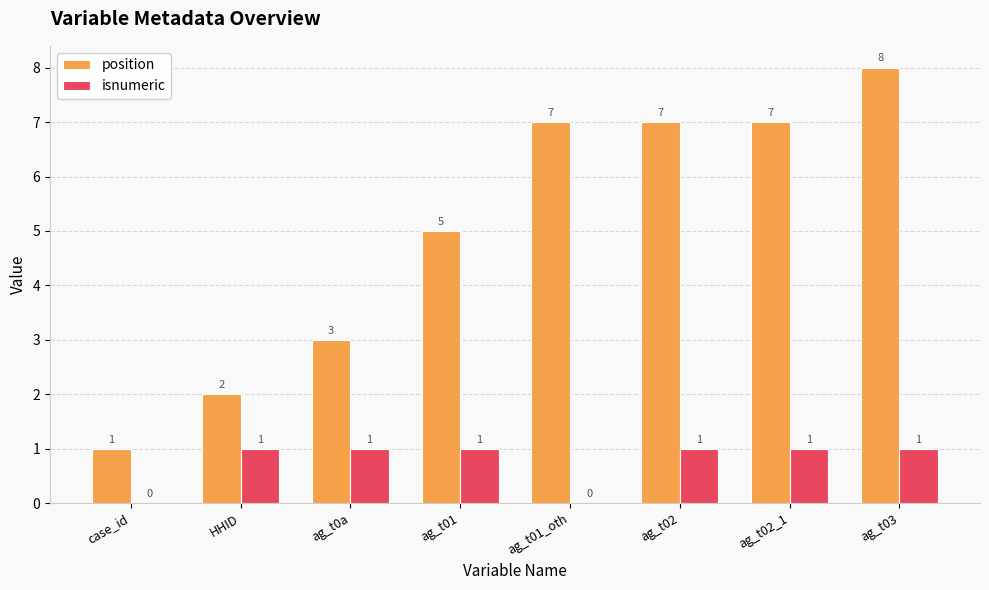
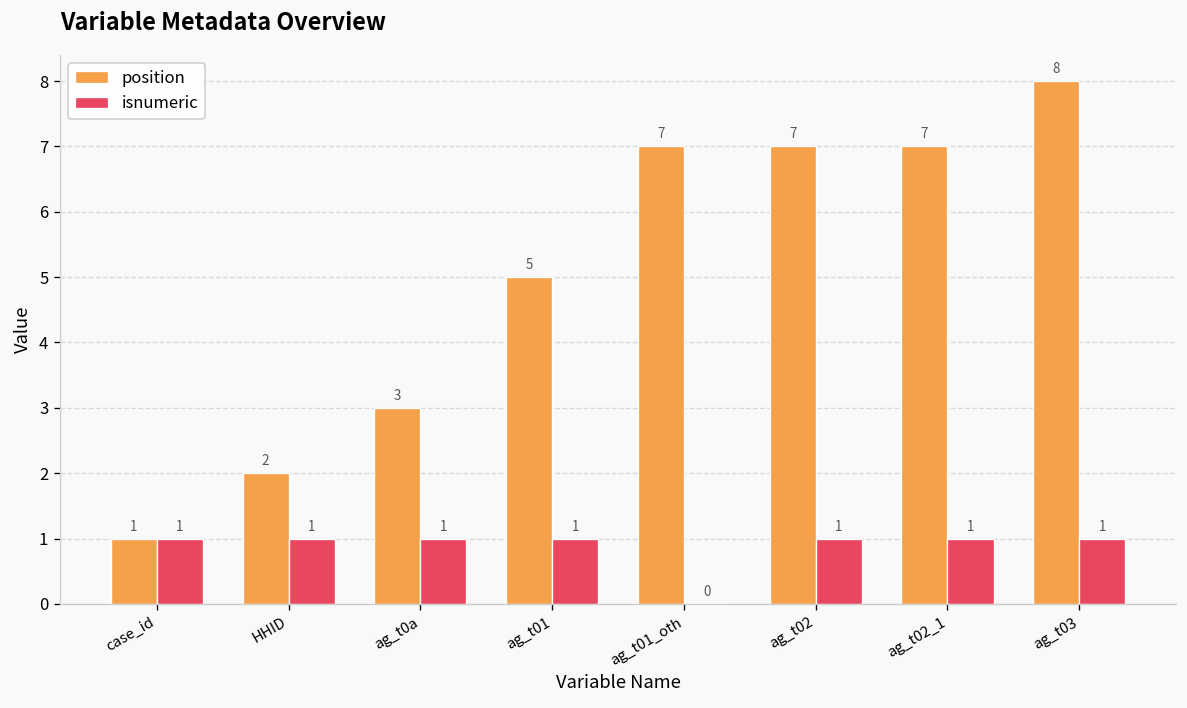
isnumeric, case_id: 0 -> 1
